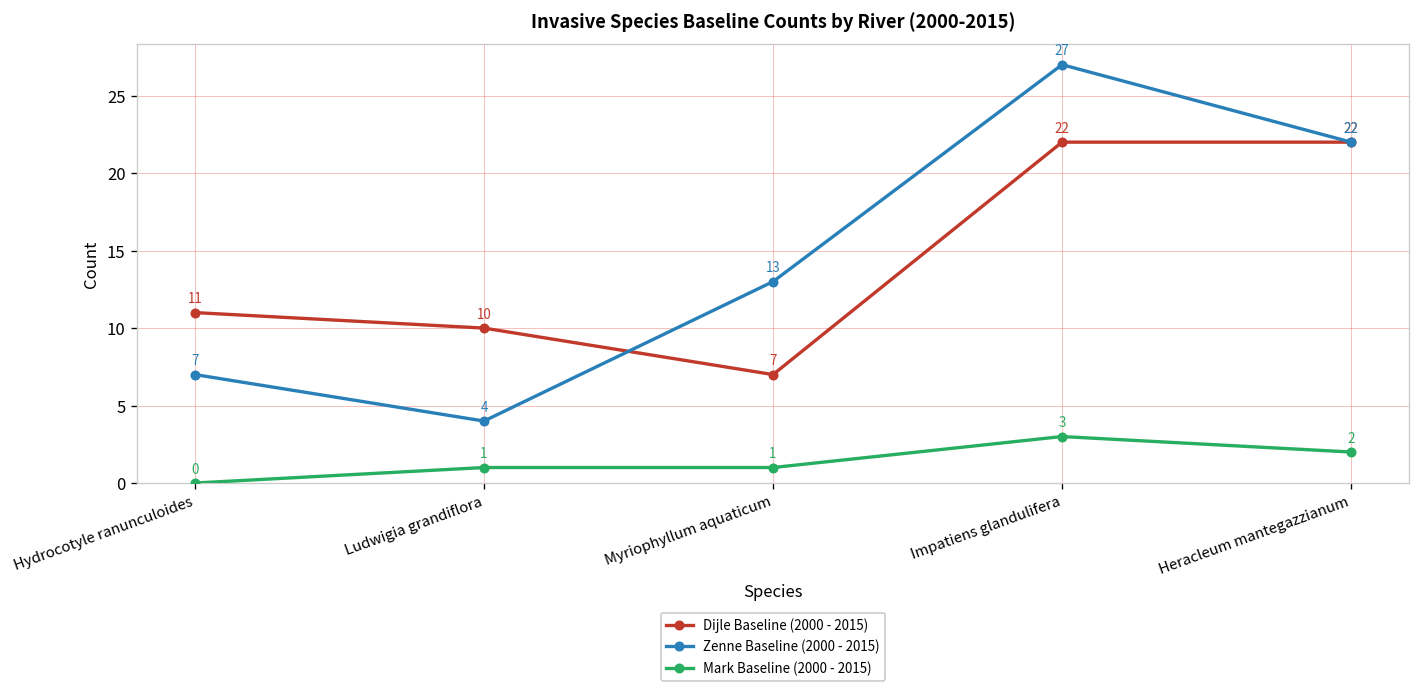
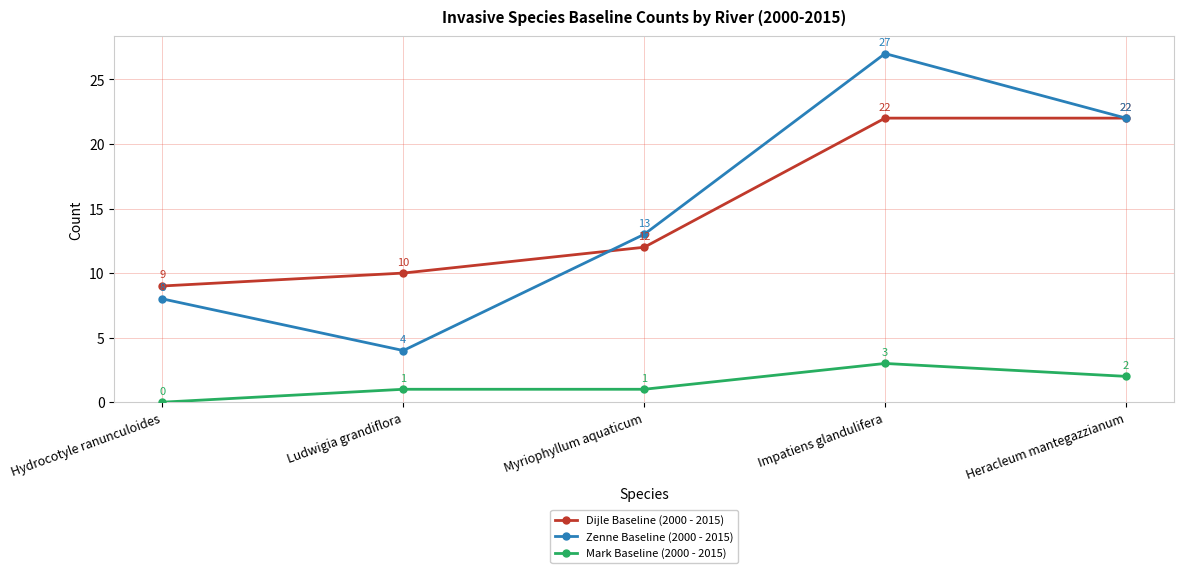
Dijle Baseline (2000 - 2015), Hydrocotyle ranunculoides: 11 -> 9
Zenne Baseline (2000 - 2015), Hydrocotyle ranunculoides: 7 -> 8
Dijle Baseline (2000 - 2015), Myriophyllum aquaticum: 7 -> 12
